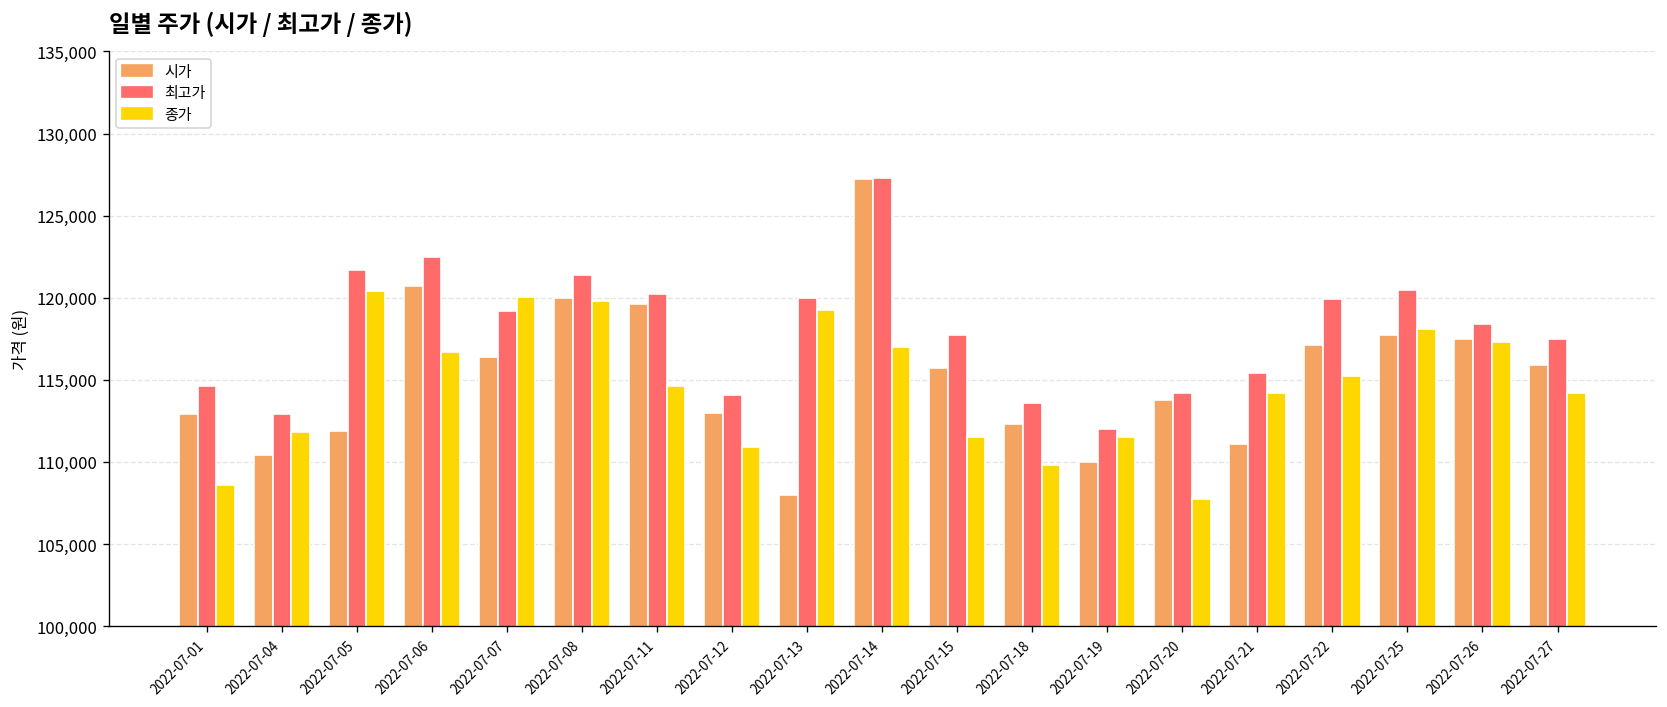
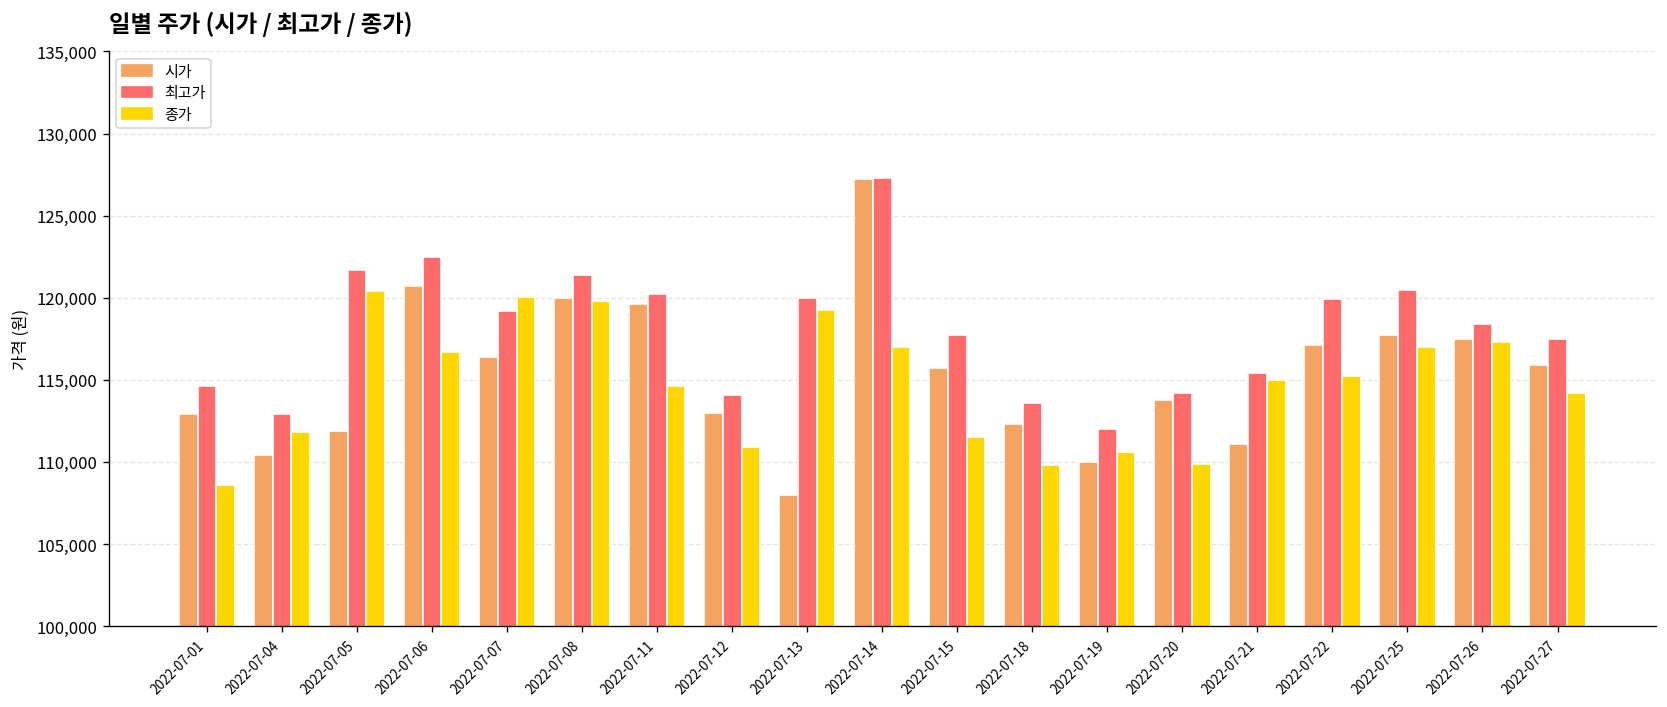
종가, 2022-07-19: 111,500 -> 110,600
종가, 2022-07-20: 107,700 -> 109,900
종가, 2022-07-21: 114,200 -> 115,000
종가, 2022-07-25: 118,100 -> 117,000
